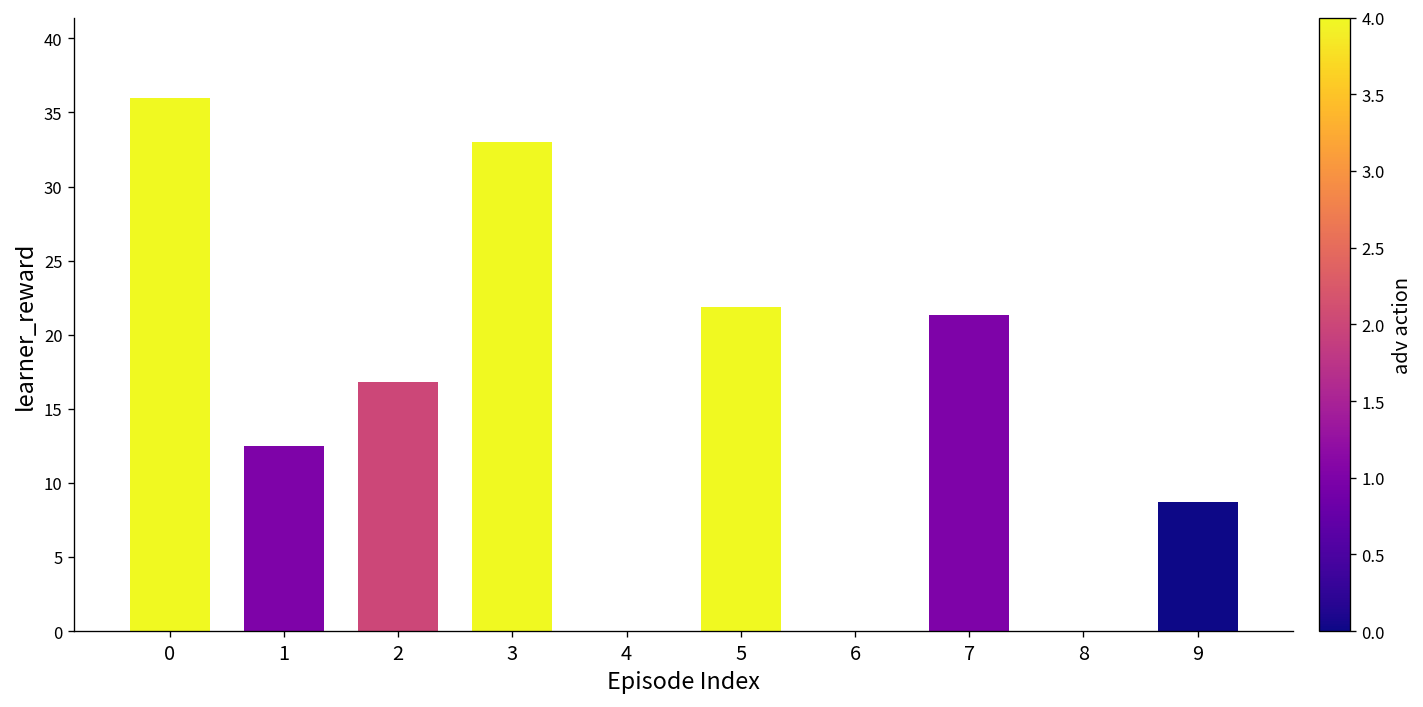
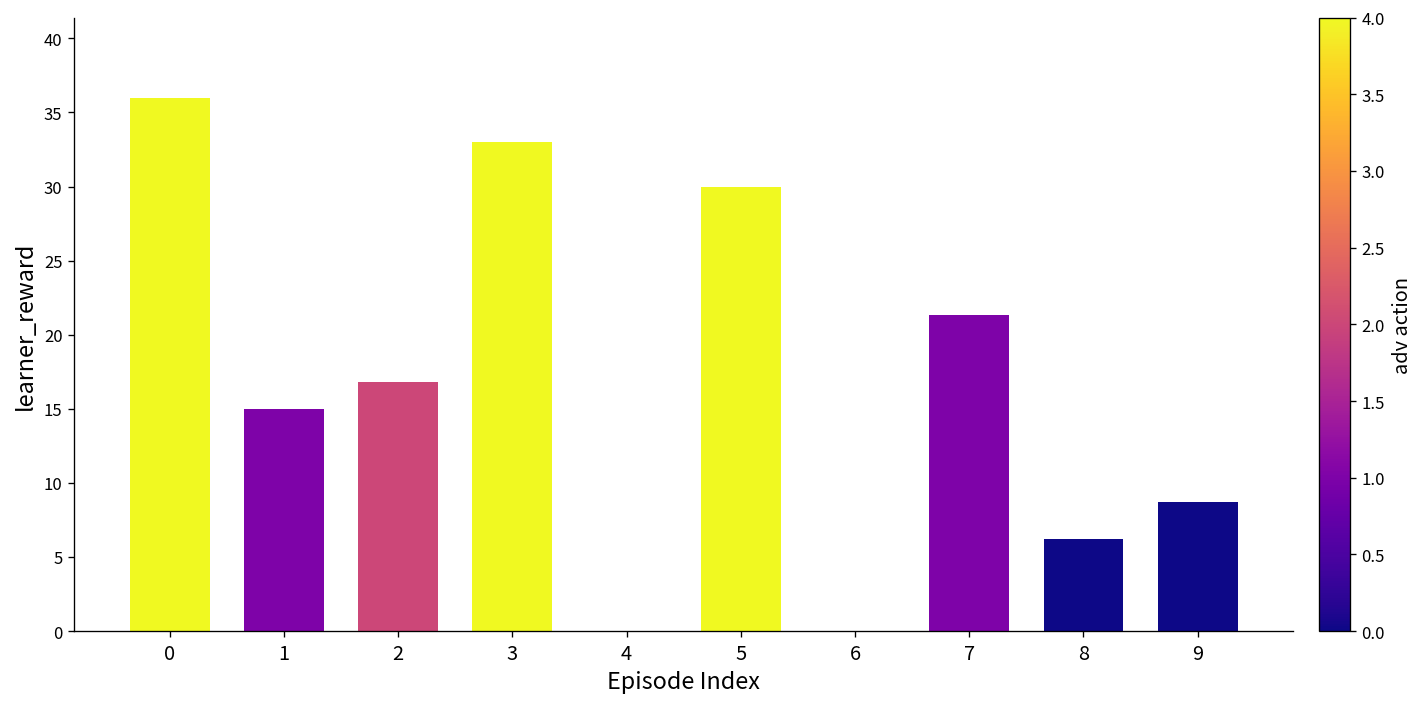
1: 12.5 -> 15.0
5: 21.9 -> 30.0
8: 0.0 -> 6.2
